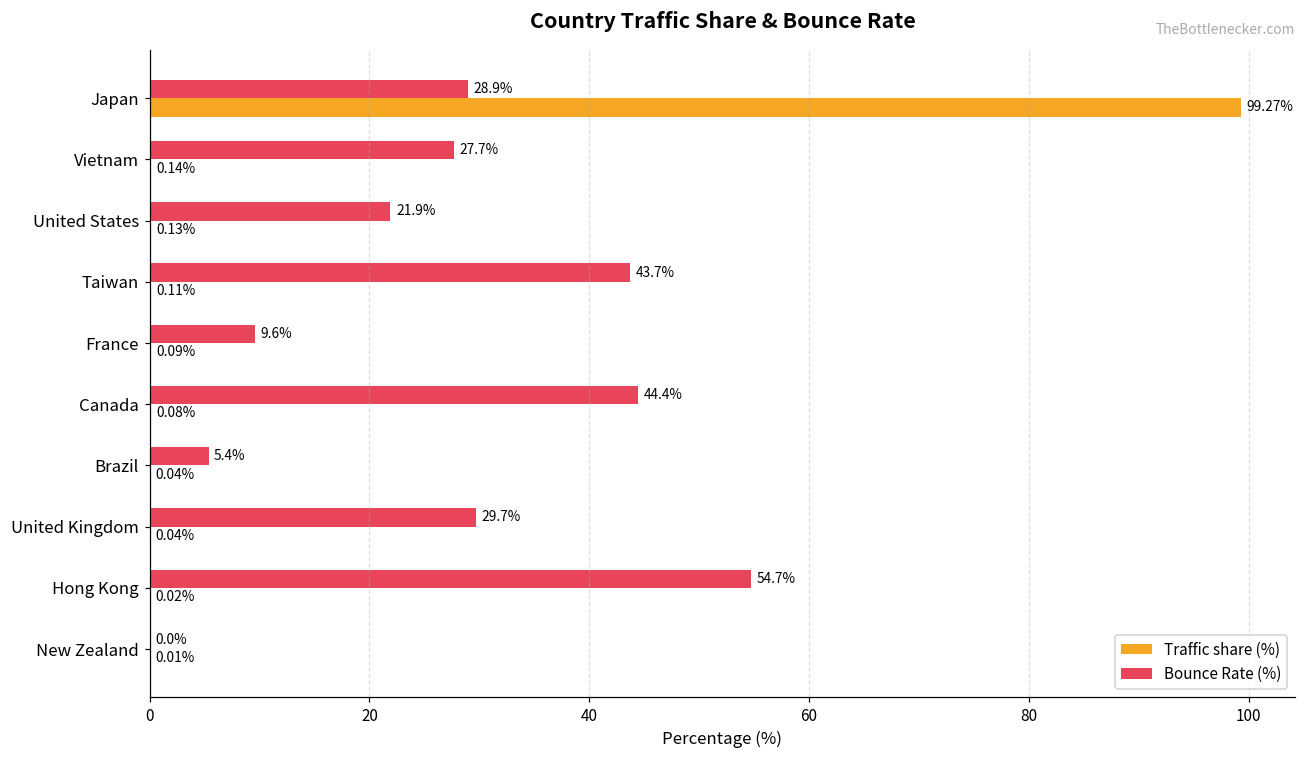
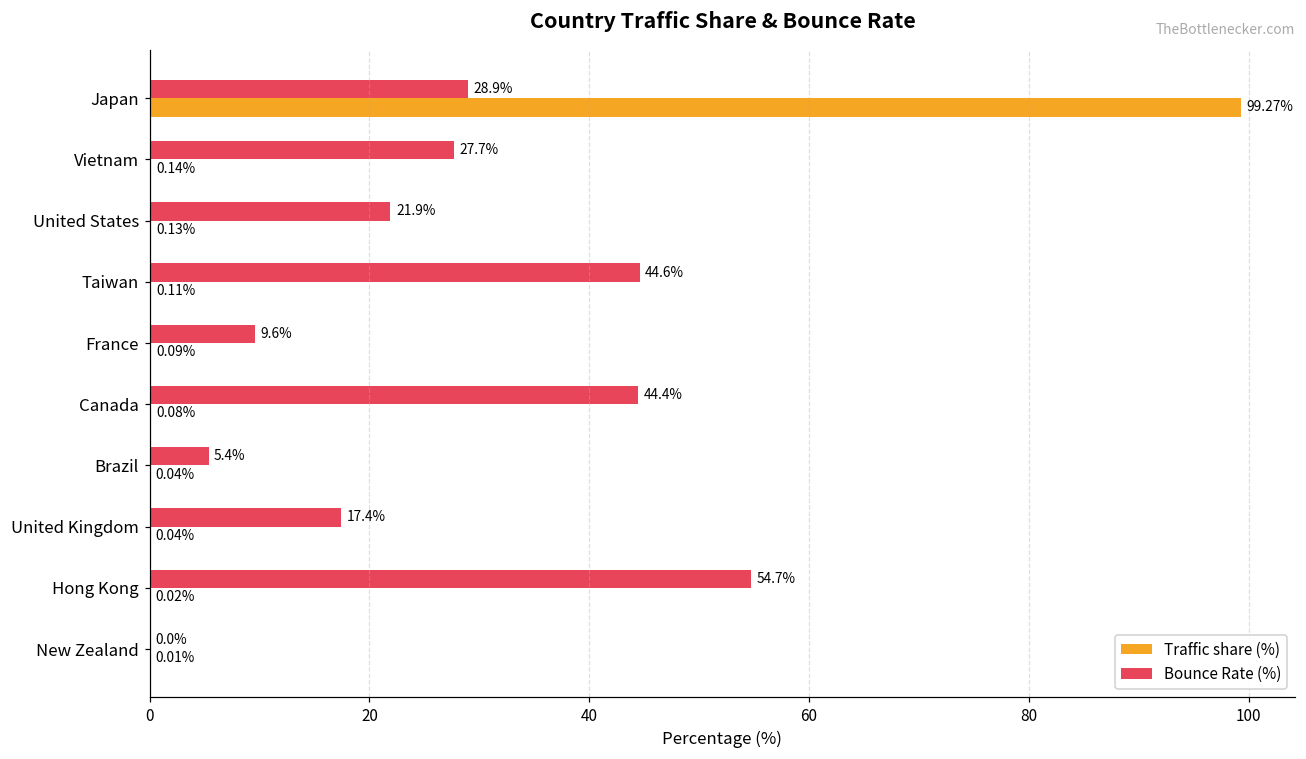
Bounce Rate (%), Taiwan: 43.7% -> 44.6%
Bounce Rate (%), United Kingdom: 29.7% -> 17.4%
